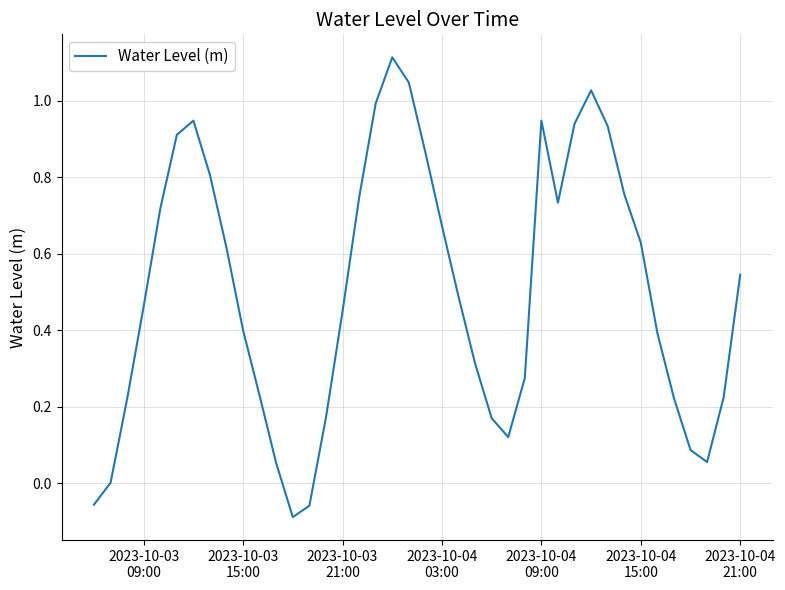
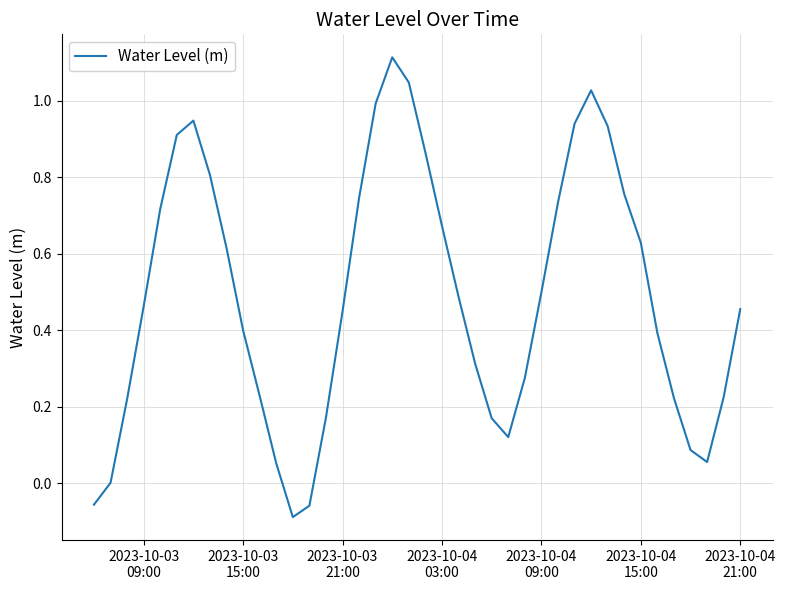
2023-10-04 09:00: 0.95 -> 0.50
2023-10-04 21:00: 0.54 -> 0.45
